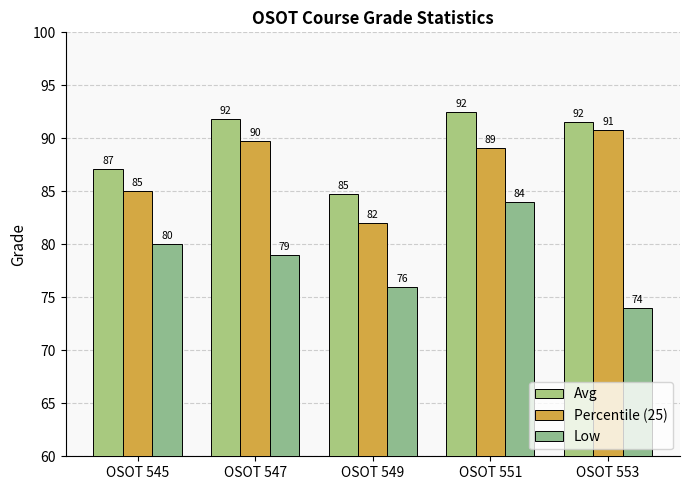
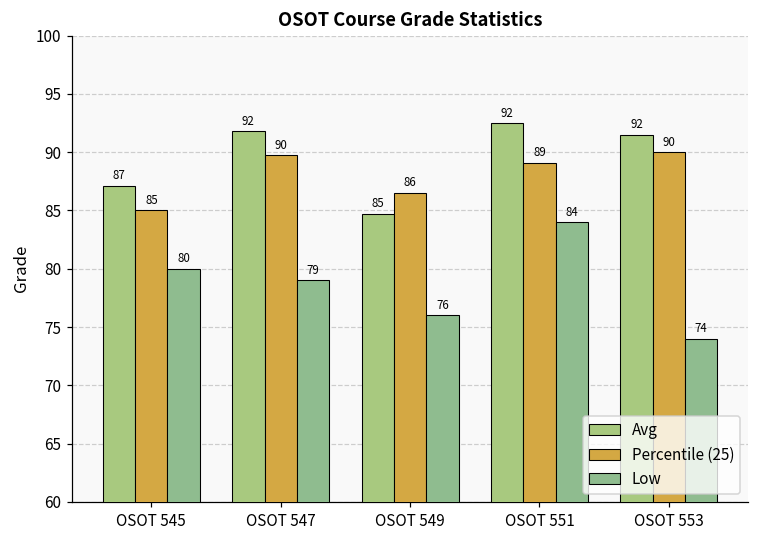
Percentile (25), OSOT 549: 82 -> 86
Percentile (25), OSOT 553: 91 -> 90
